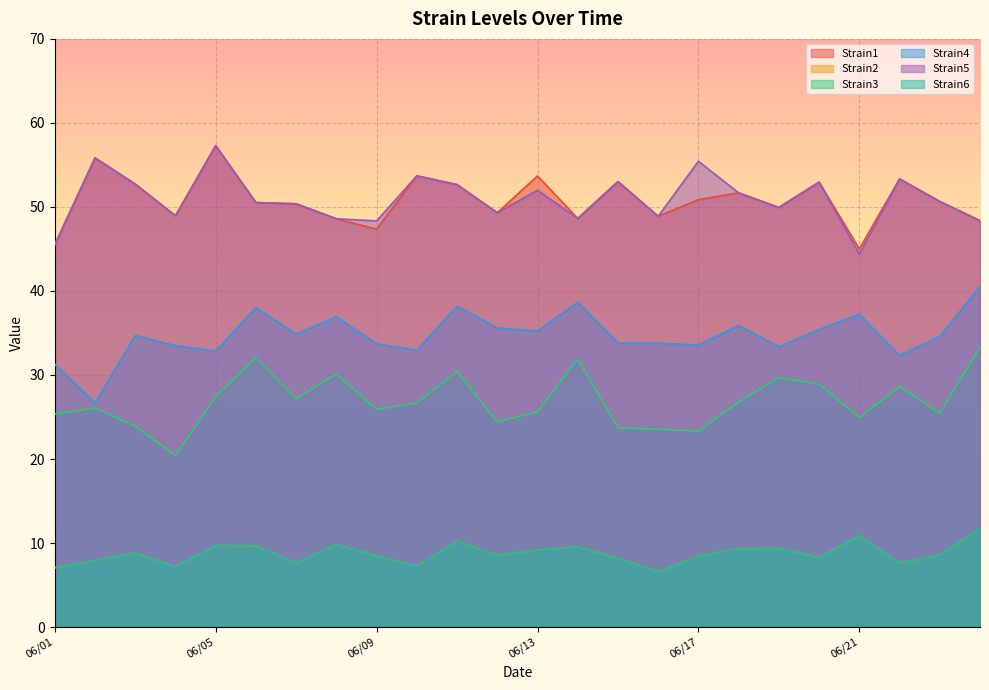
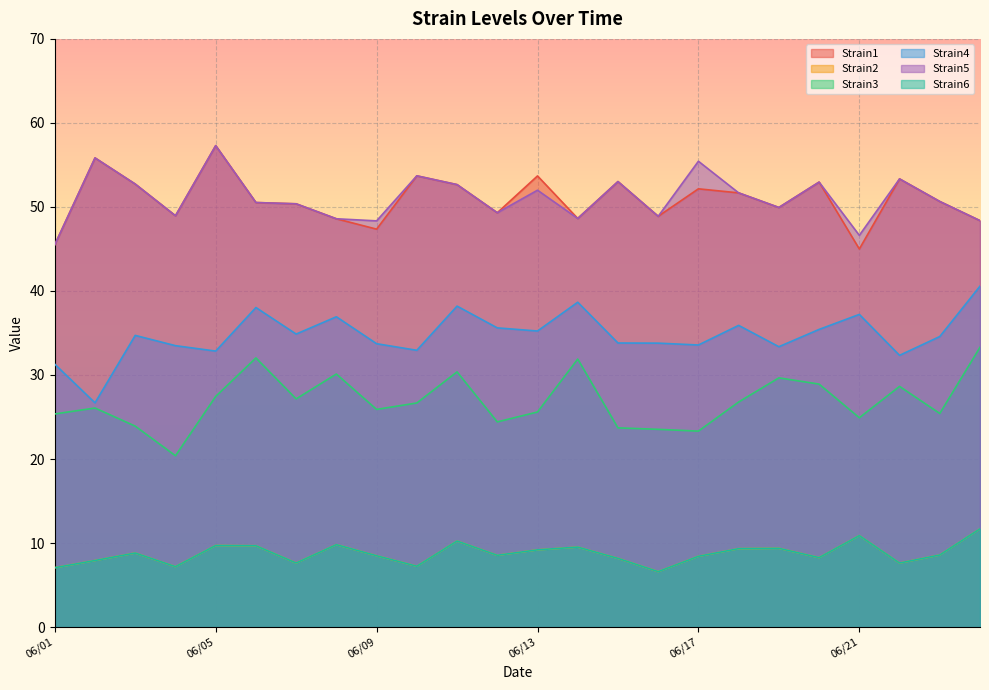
Strain1, 06/17: 51 -> 52
Strain5, 06/21: 44 -> 47
